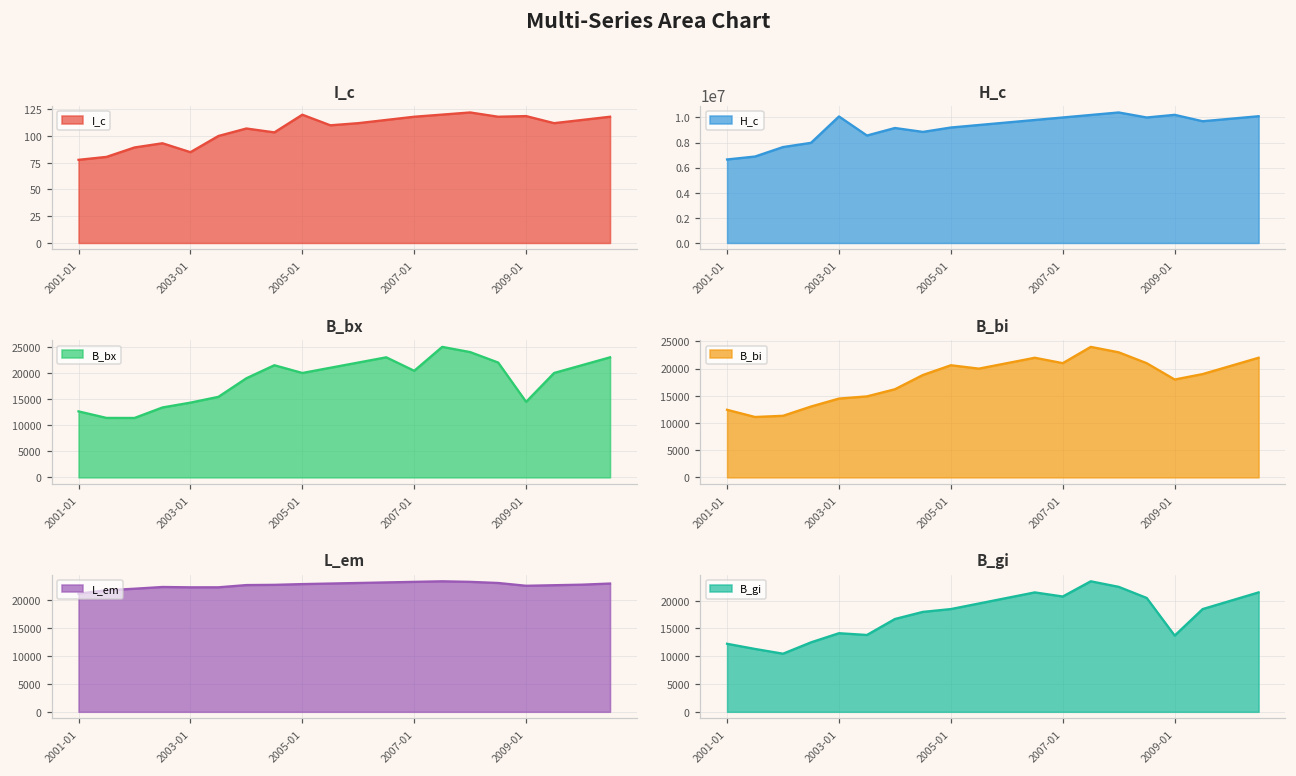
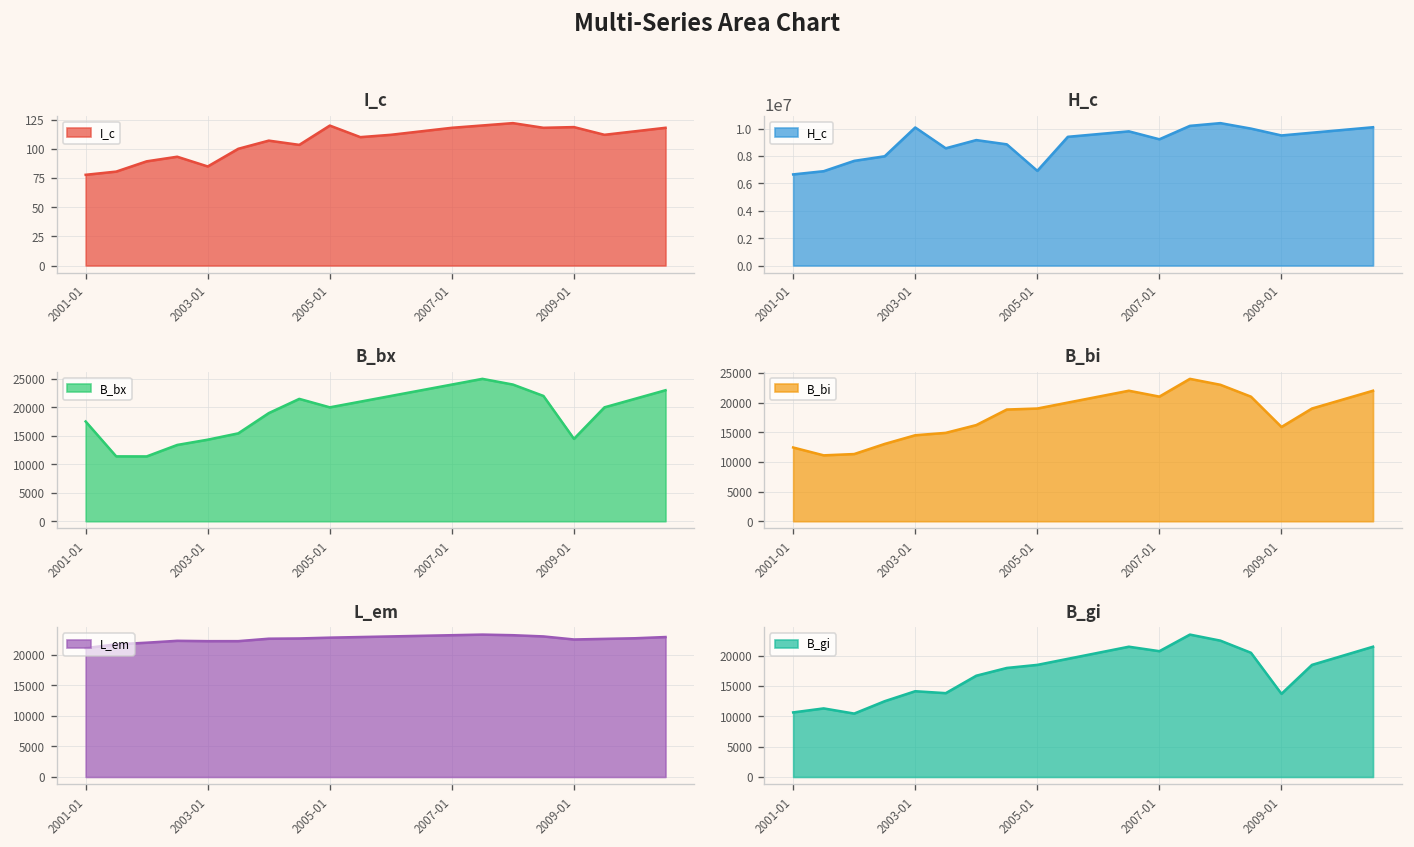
H_c, 2005-01: 9200000 -> 6900000
H_c, 2007-01: 10000000 -> 9200000
H_c, 2009-01: 10200000 -> 9500000
B_bx, 2001-01: 13000 -> 18000
B_bx, 2007-01: 20000 -> 24000
B_bi, 2005-01: 21000 -> 19000
B_bi, 2009-01: 18000 -> 16000
B_gi, 2001-01: 12000 -> 11000
